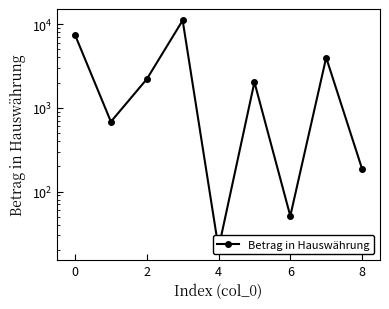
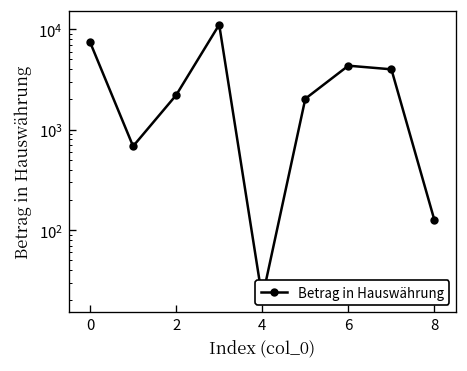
6: 50 -> 4000
8: 190 -> 120
